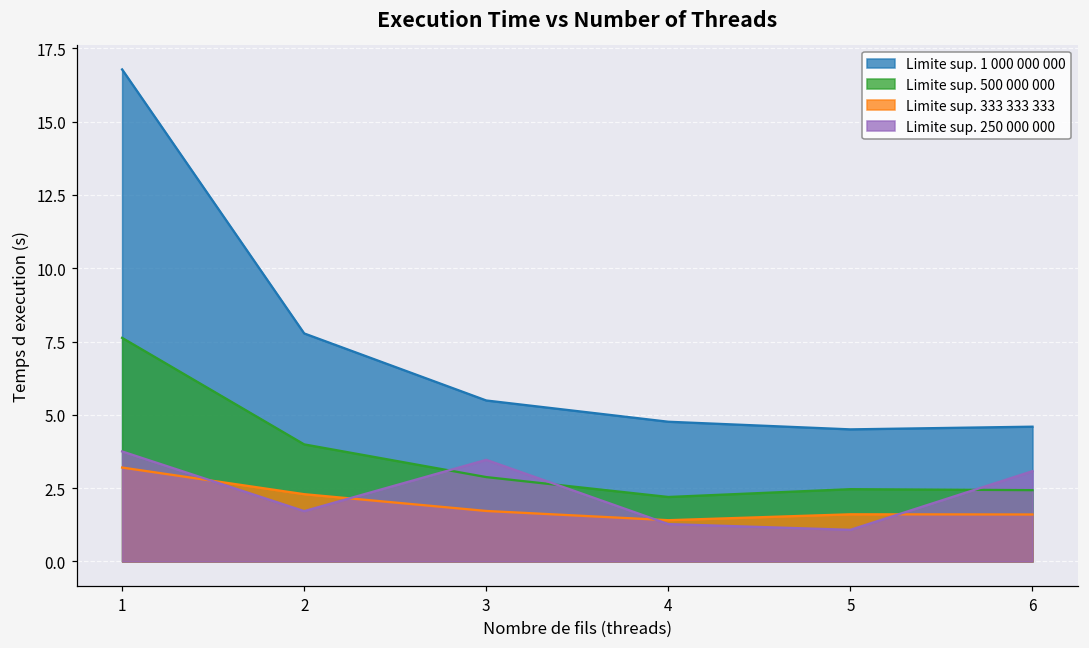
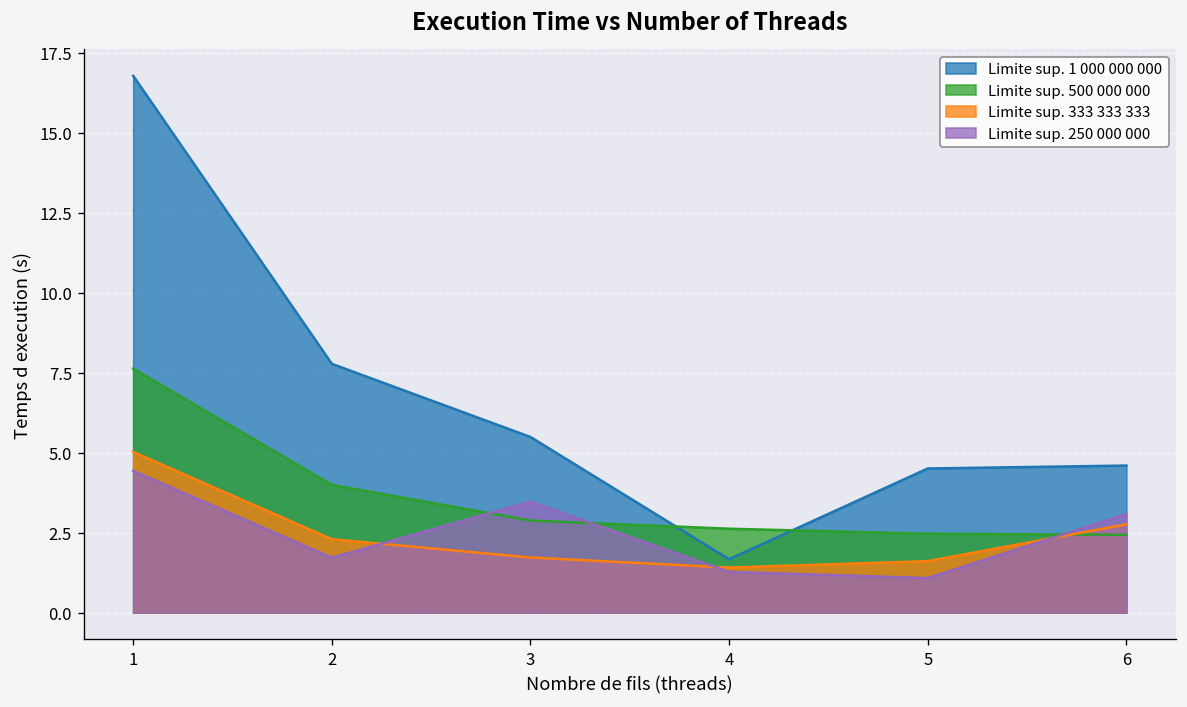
Limite sup. 333 333 333, 1: 3.2 -> 5.0
Limite sup. 250 000 000, 1: 3.8 -> 4.4
Limite sup. 1 000 000 000, 4: 4.8 -> 1.7
Limite sup. 500 000 000, 4: 2.2 -> 2.6
Limite sup. 333 333 333, 6: 1.6 -> 2.8
